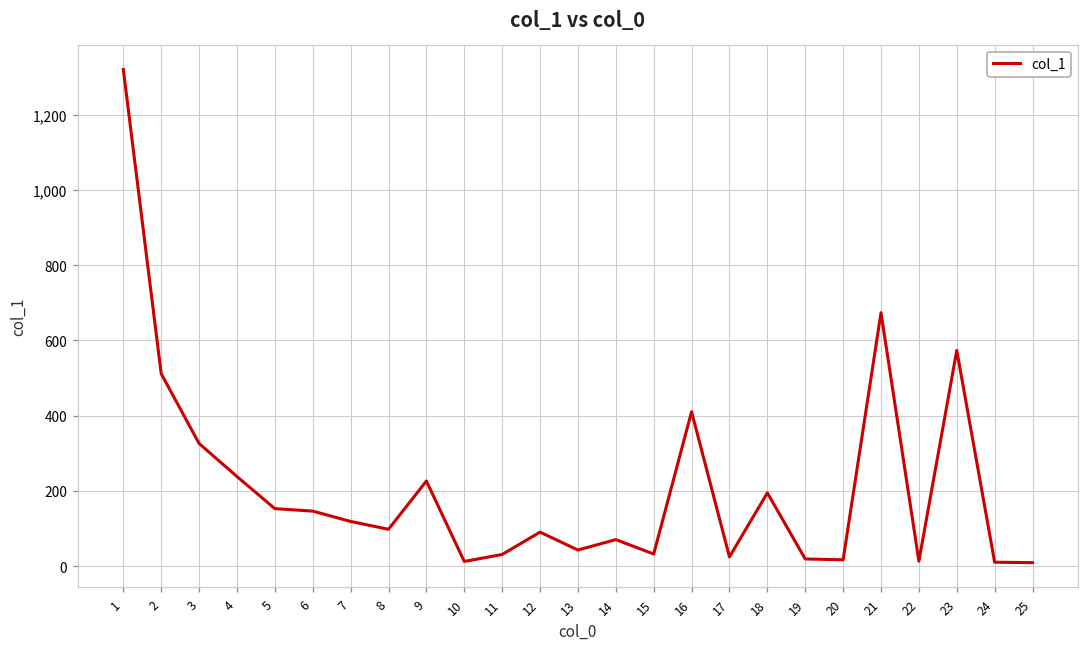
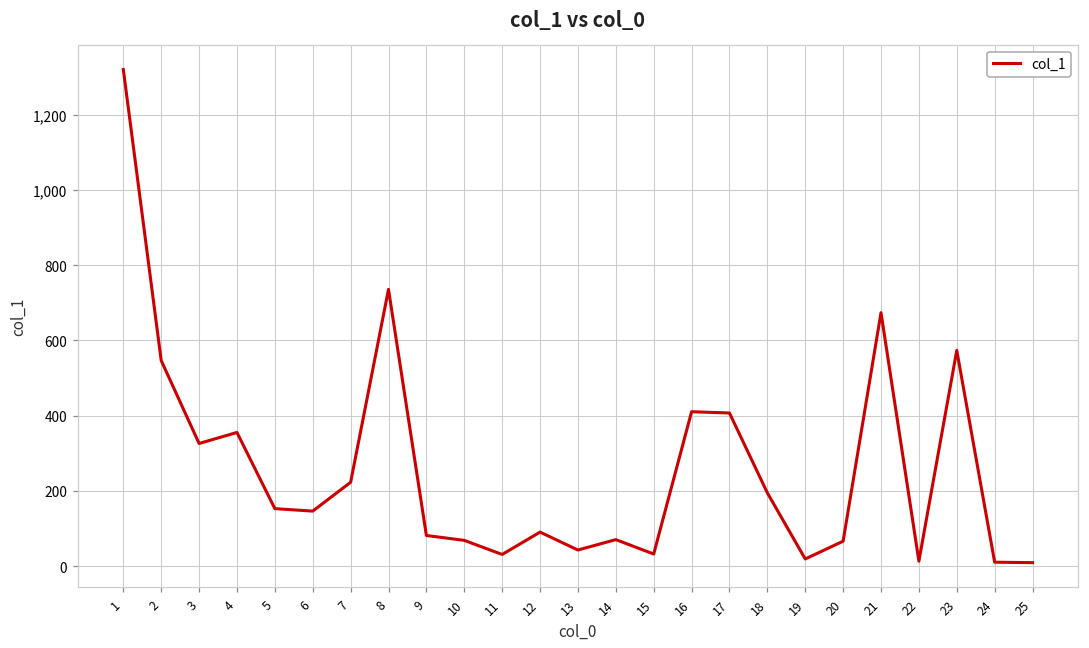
2: 510 -> 550
4: 240 -> 360
7: 120 -> 220
8: 100 -> 740
9: 230 -> 80
10: 10 -> 70
17: 20 -> 410
20: 20 -> 70
